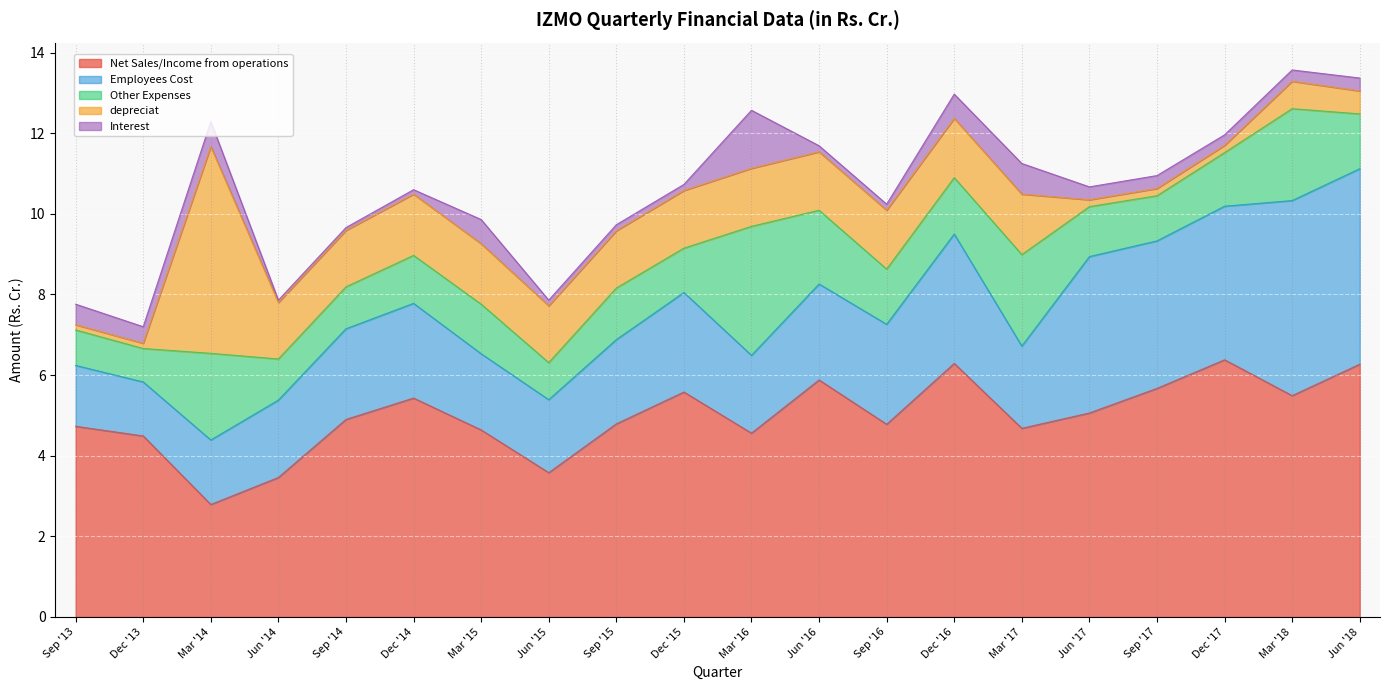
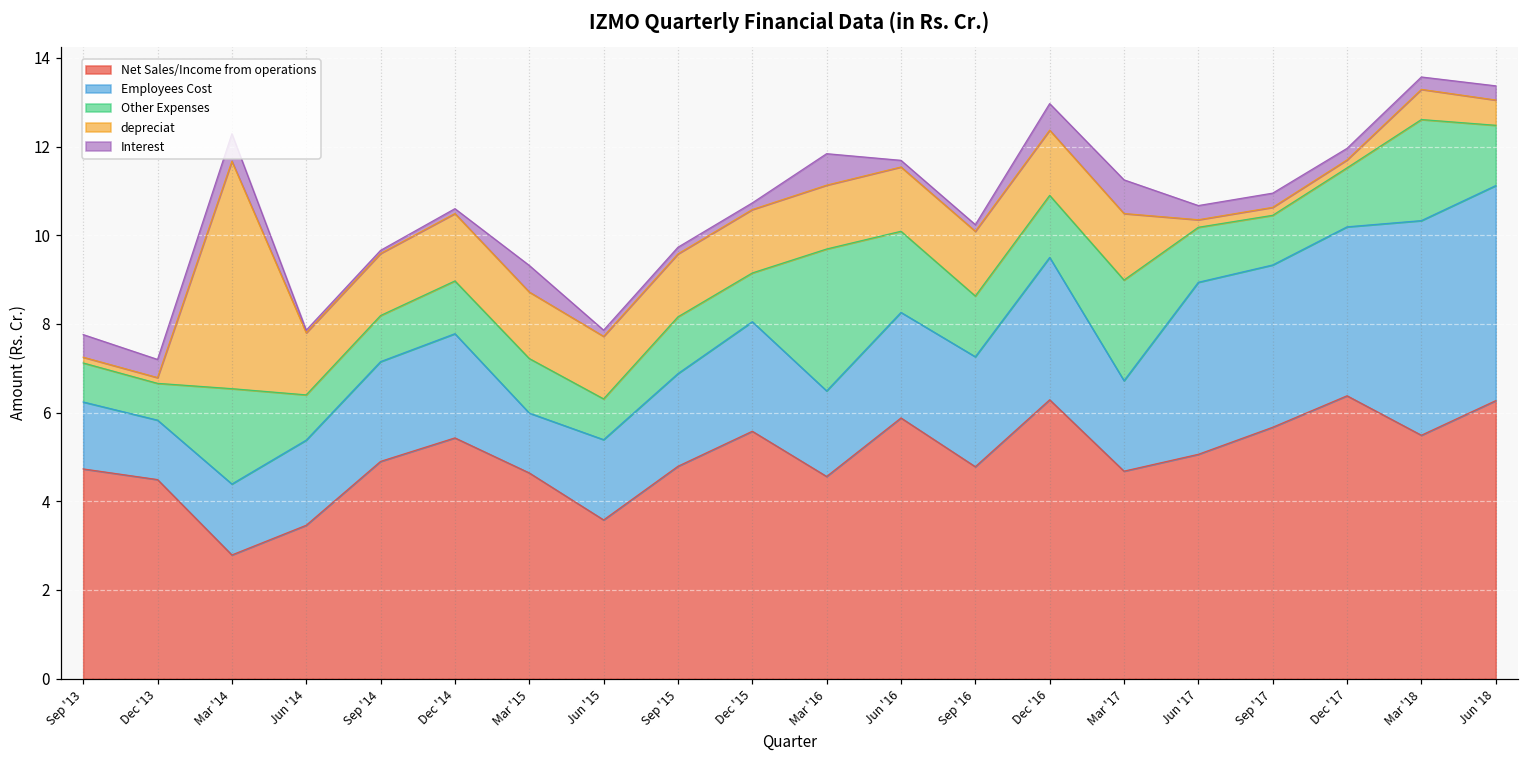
Employees Cost, Mar '15: 1.9 -> 1.4
Interest, Mar '16: 1.4 -> 0.7
